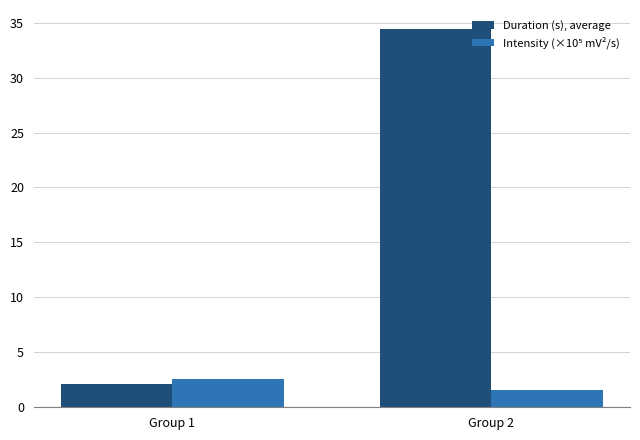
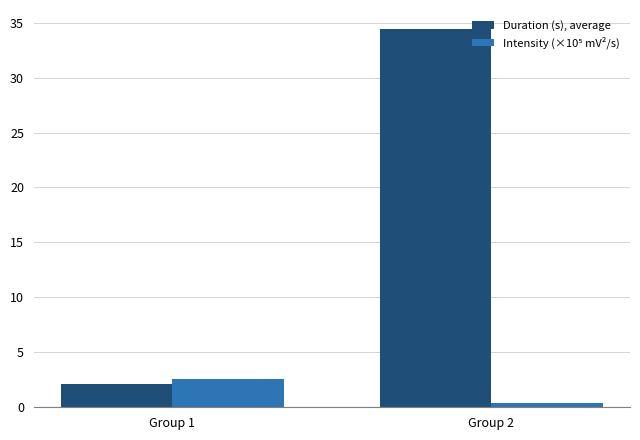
Intensity (×10⁵ mV²/s), Group 2: 1.6 -> 0.4
